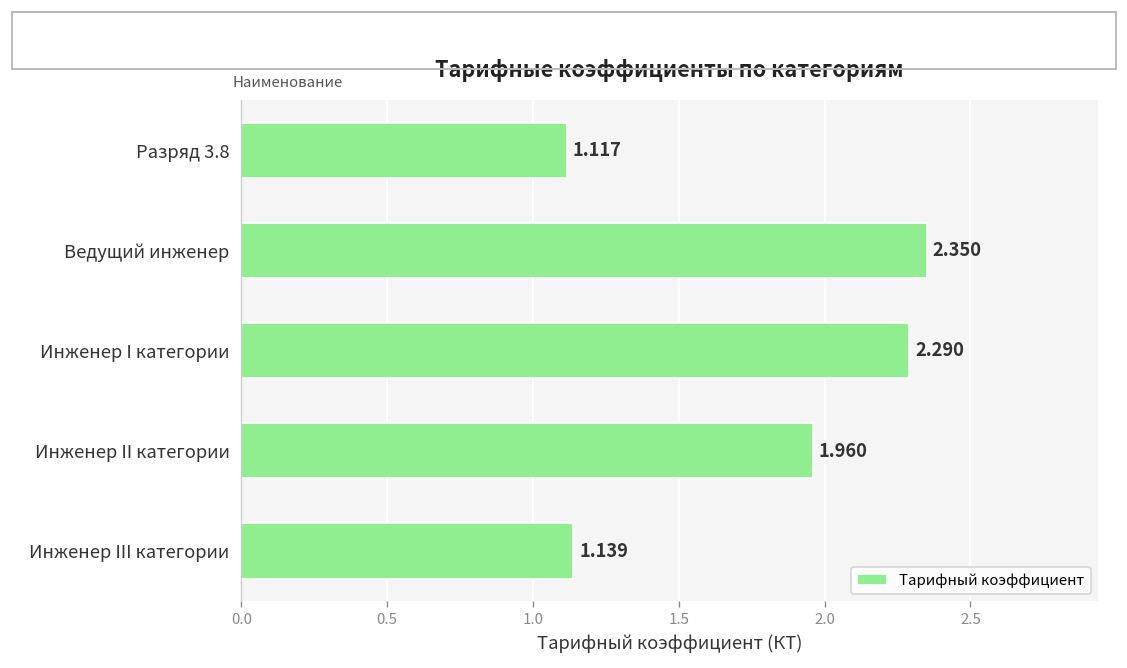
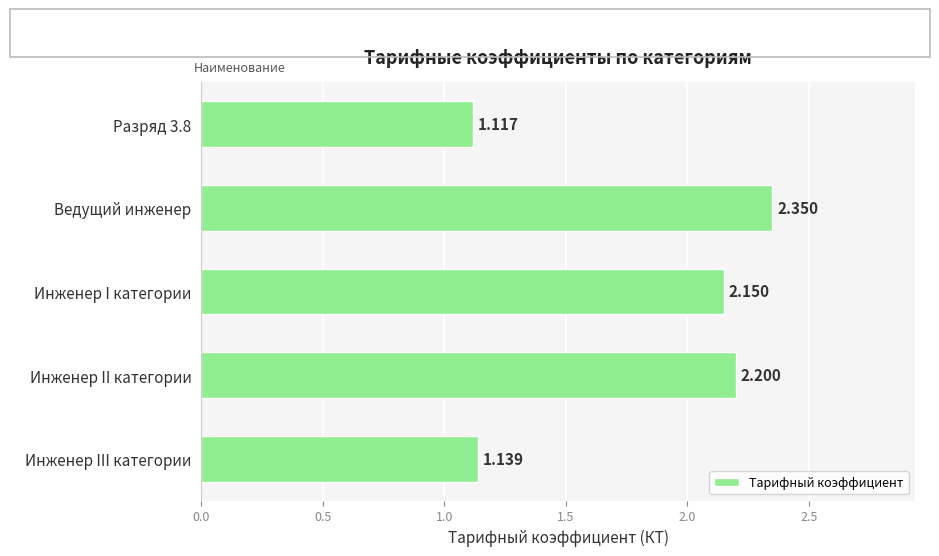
Инженер I категории: 2.290 -> 2.150
Инженер II категории: 1.960 -> 2.200
